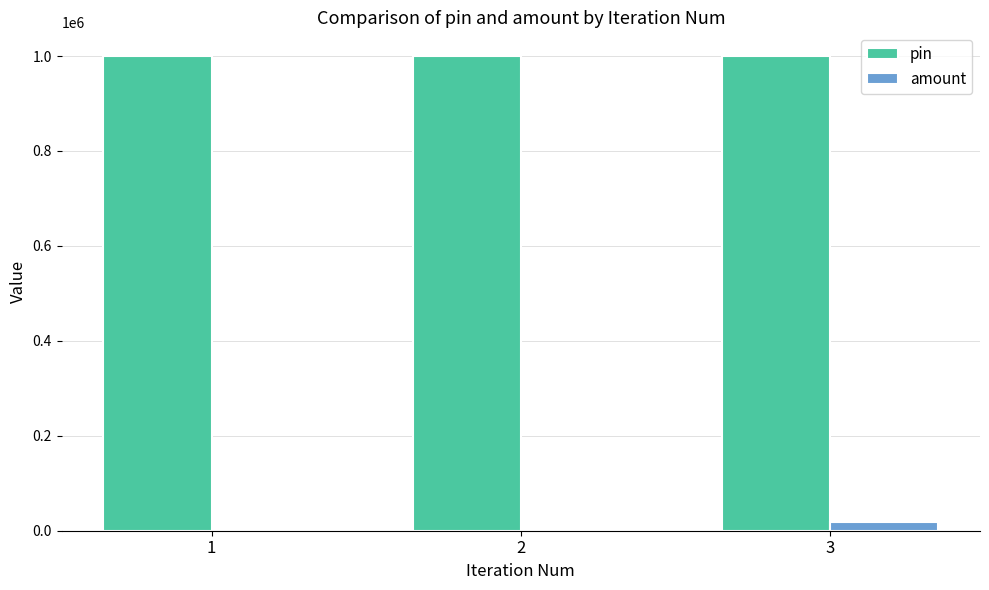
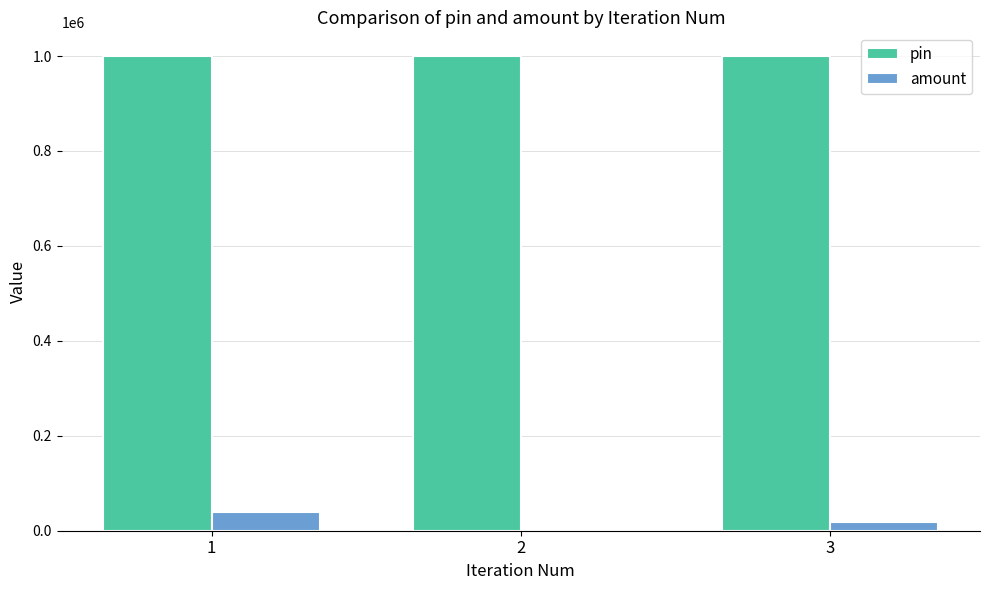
amount, 1: 0 -> 40000
